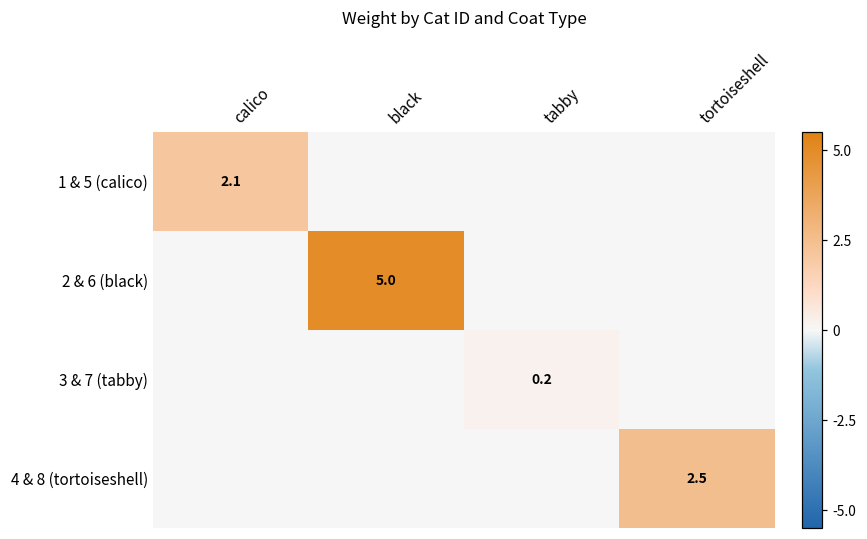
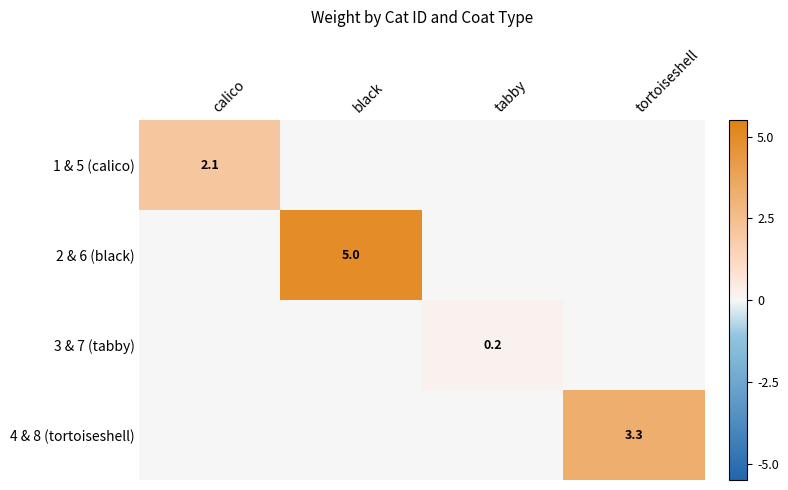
4 & 8 (tortoiseshell), tortoiseshell: 2.5 -> 3.3
